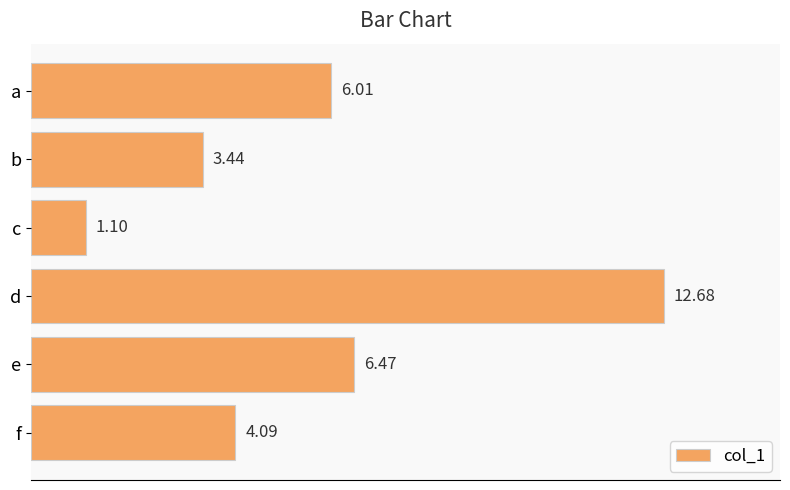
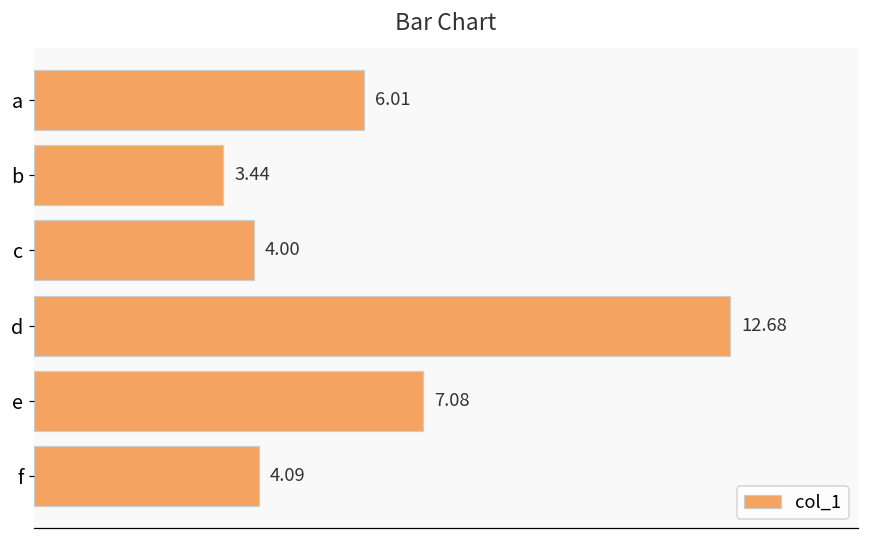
c: 1.10 -> 4.00
e: 6.47 -> 7.08
